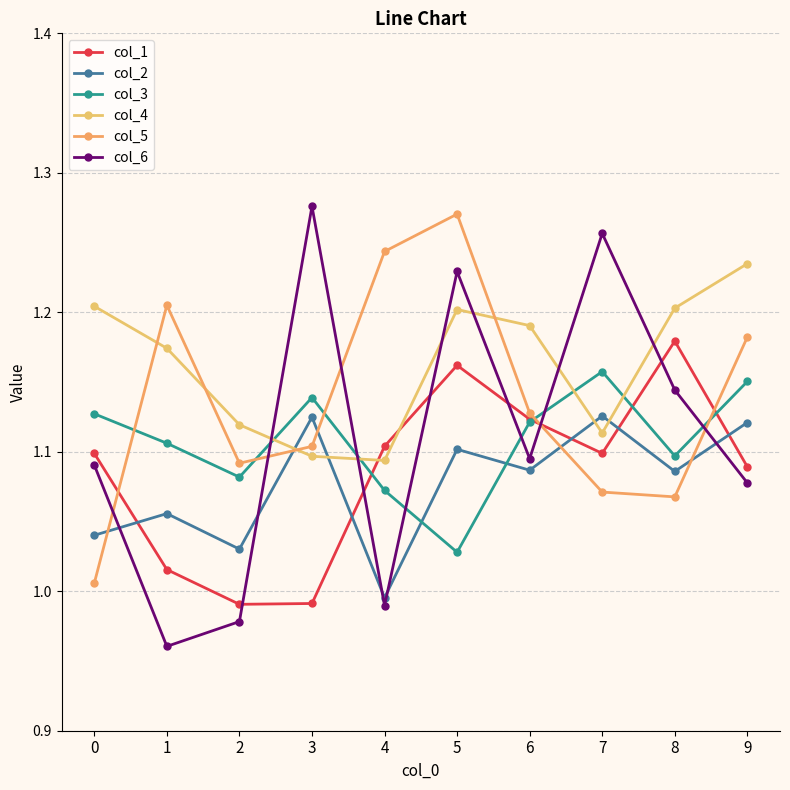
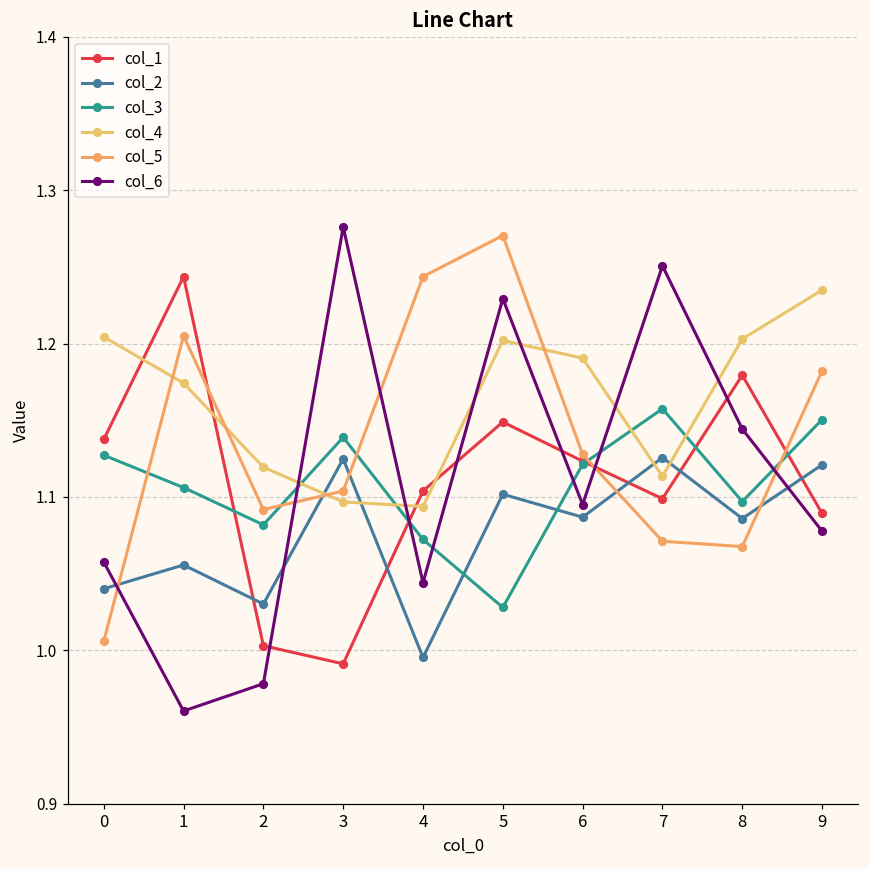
col_1, 0: 1.099 -> 1.137
col_6, 0: 1.090 -> 1.058
col_1, 1: 1.016 -> 1.244
col_1, 2: 0.991 -> 1.003
col_6, 4: 0.990 -> 1.044
col_1, 5: 1.162 -> 1.149
col_6, 7: 1.257 -> 1.251
